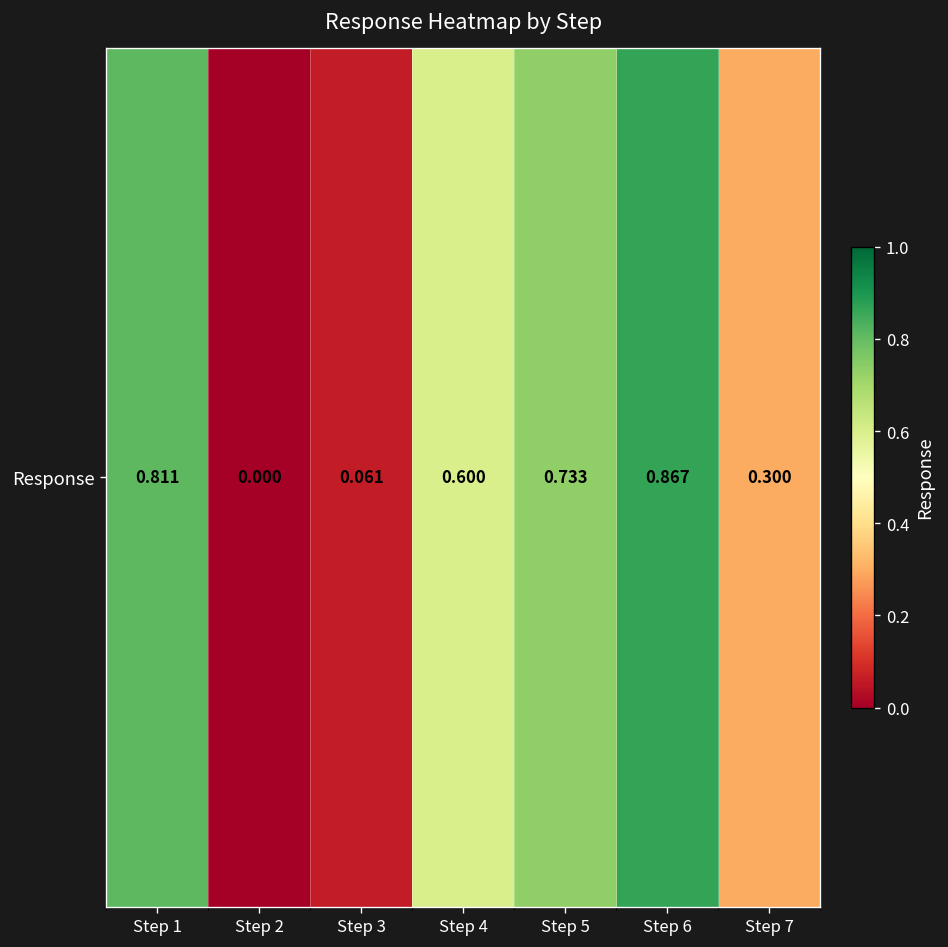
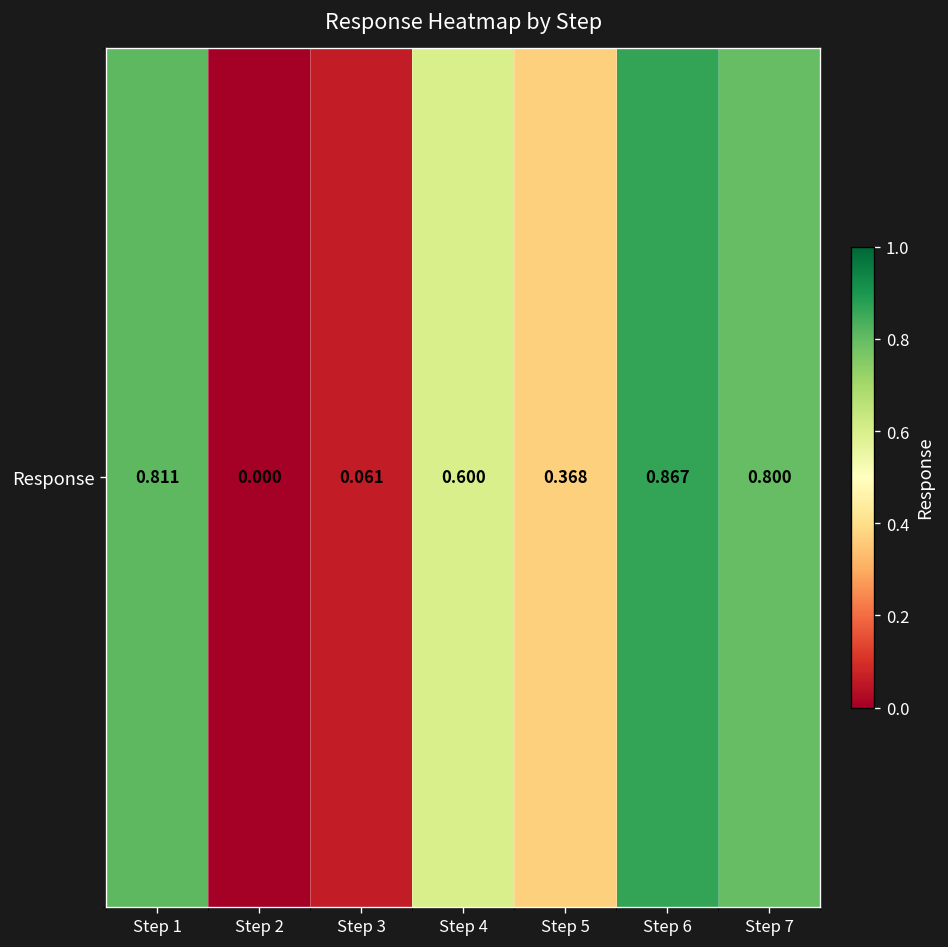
Response, Step 5: 0.733 -> 0.368
Response, Step 7: 0.300 -> 0.800
